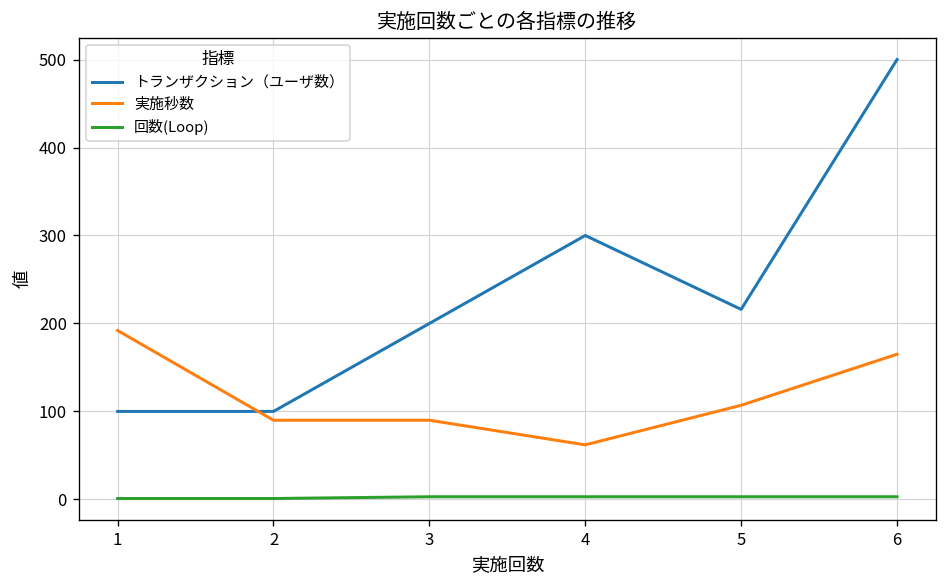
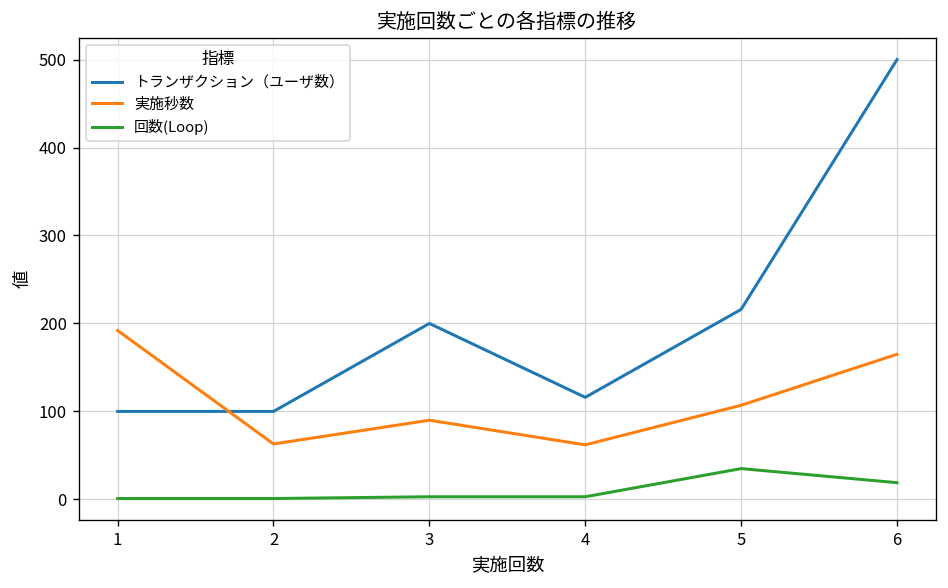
実施秒数, 2: 90 -> 60
トランザクション（ユーザ数）, 4: 300 -> 120
回数(Loop), 5: 0 -> 40
回数(Loop), 6: 0 -> 20
